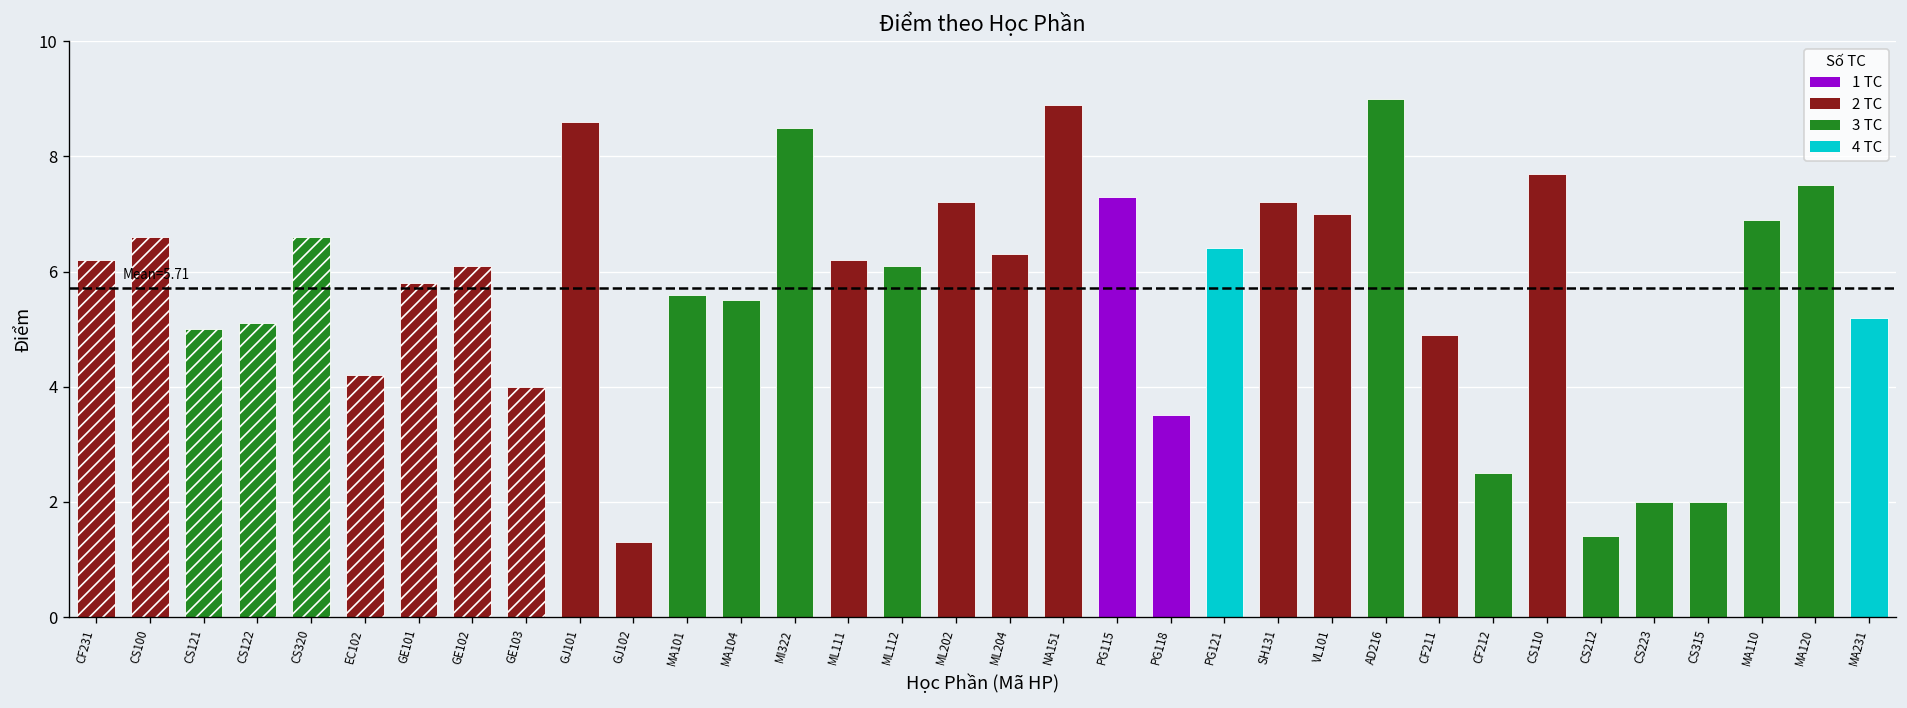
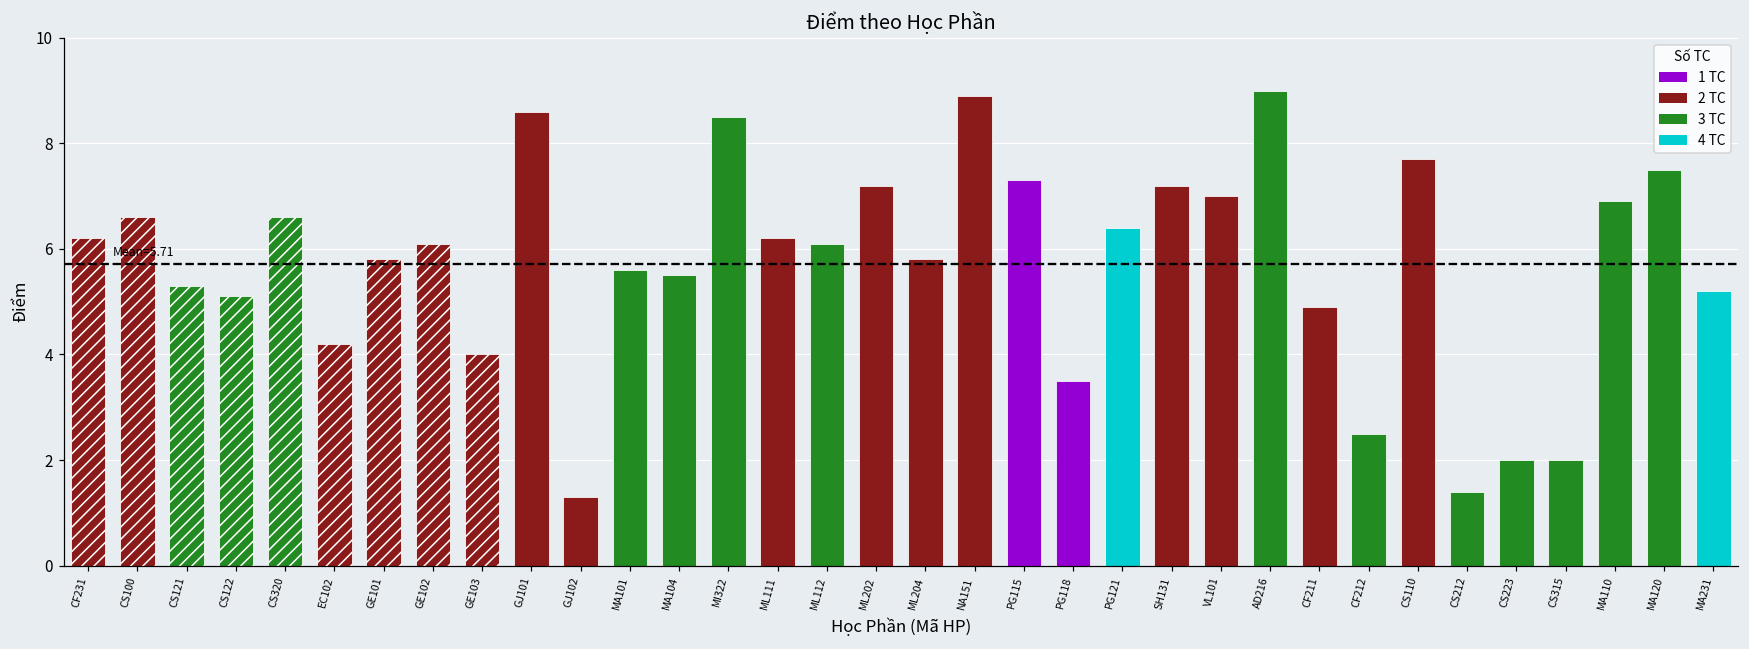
CS121: 5.0 -> 5.3
ML204: 6.3 -> 5.8
